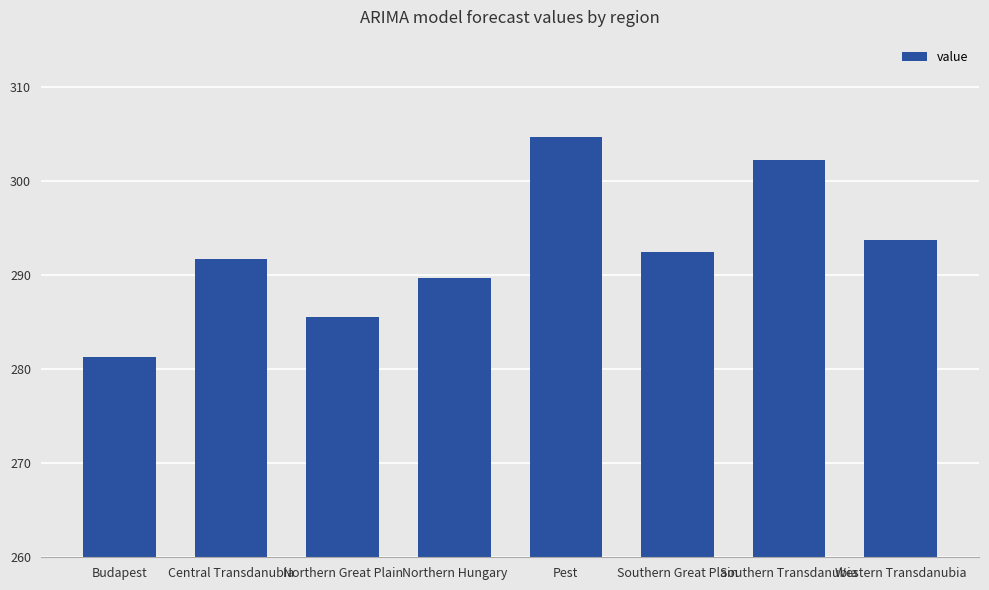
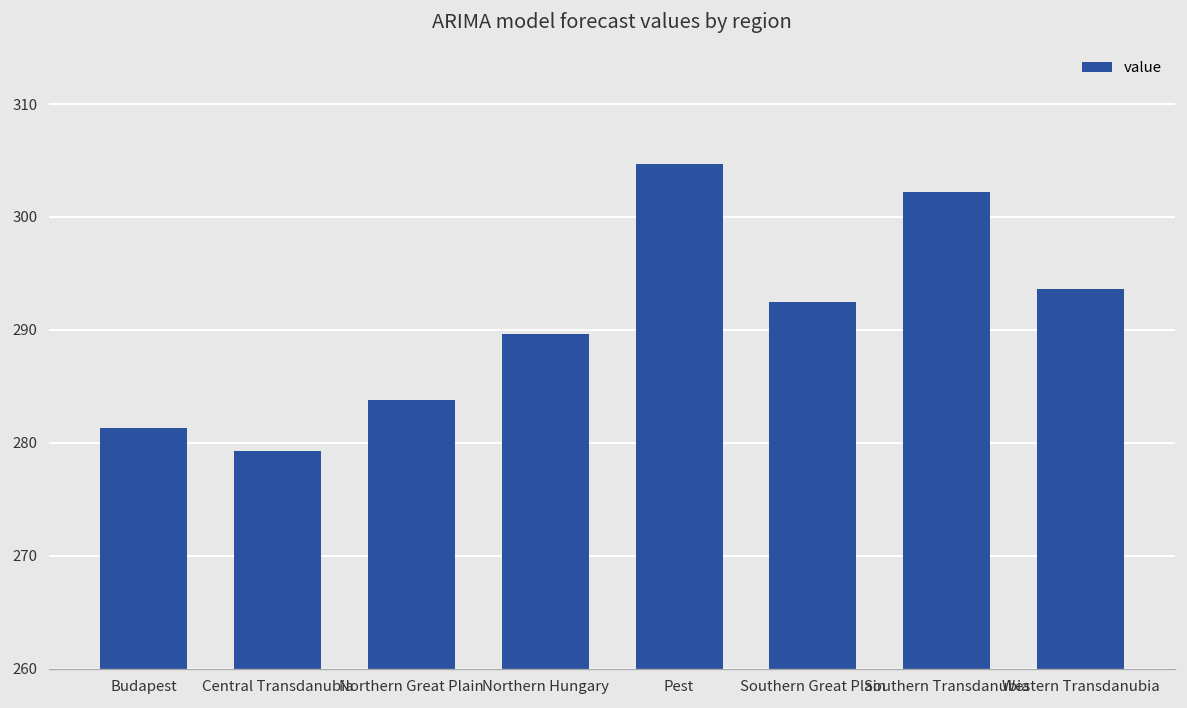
Central Transdanubia: 292 -> 279
Northern Great Plain: 285 -> 284
